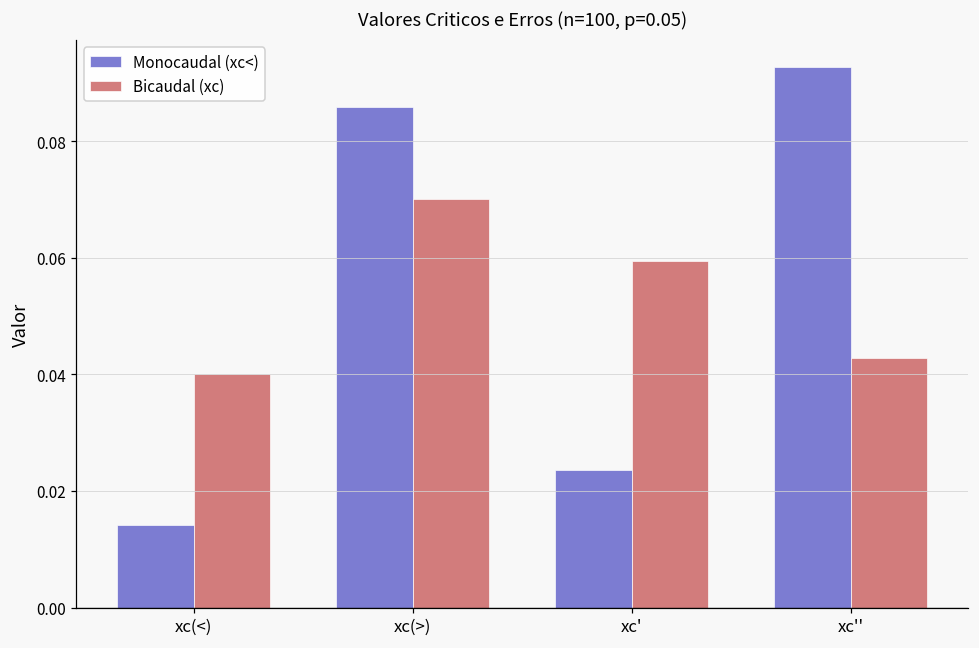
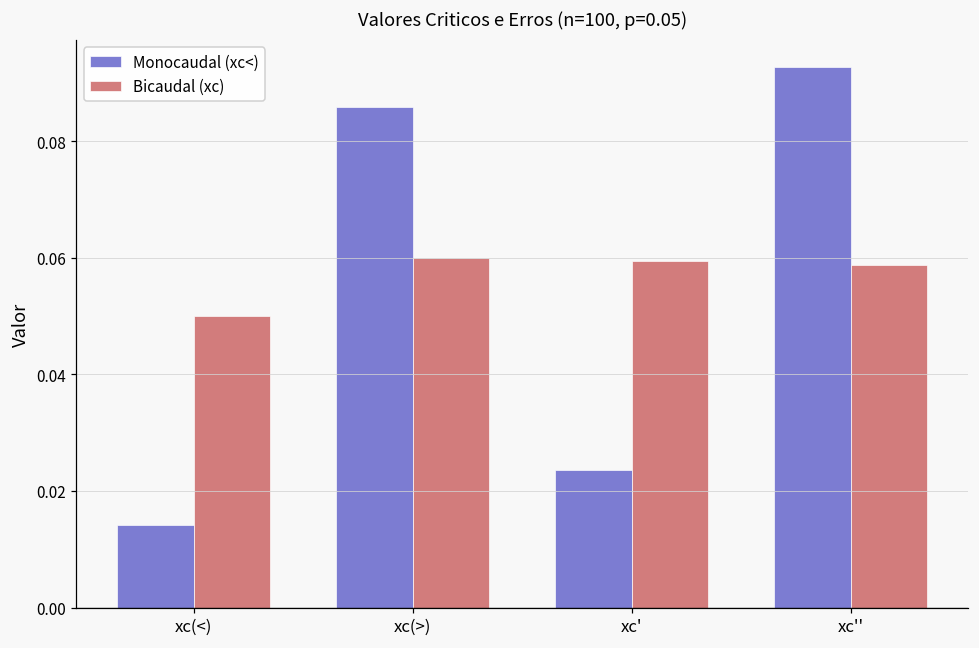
Bicaudal (xc), xc(<): 0.04 -> 0.05
Bicaudal (xc), xc(>): 0.07 -> 0.06
Bicaudal (xc), xc'': 0.043 -> 0.059
